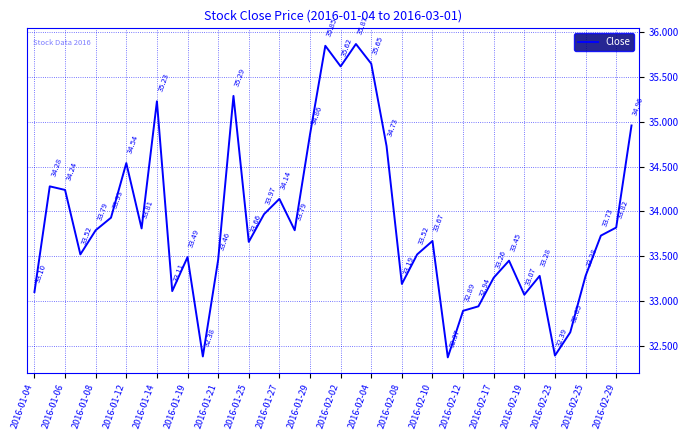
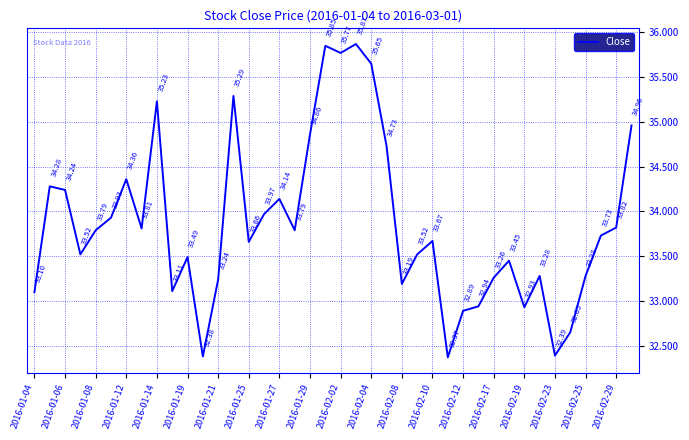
2016-01-12: 34.54 -> 34.36
2016-01-21: 33.46 -> 33.24
2016-02-02: 35.62 -> 35.77
2016-02-19: 33.07 -> 32.93
